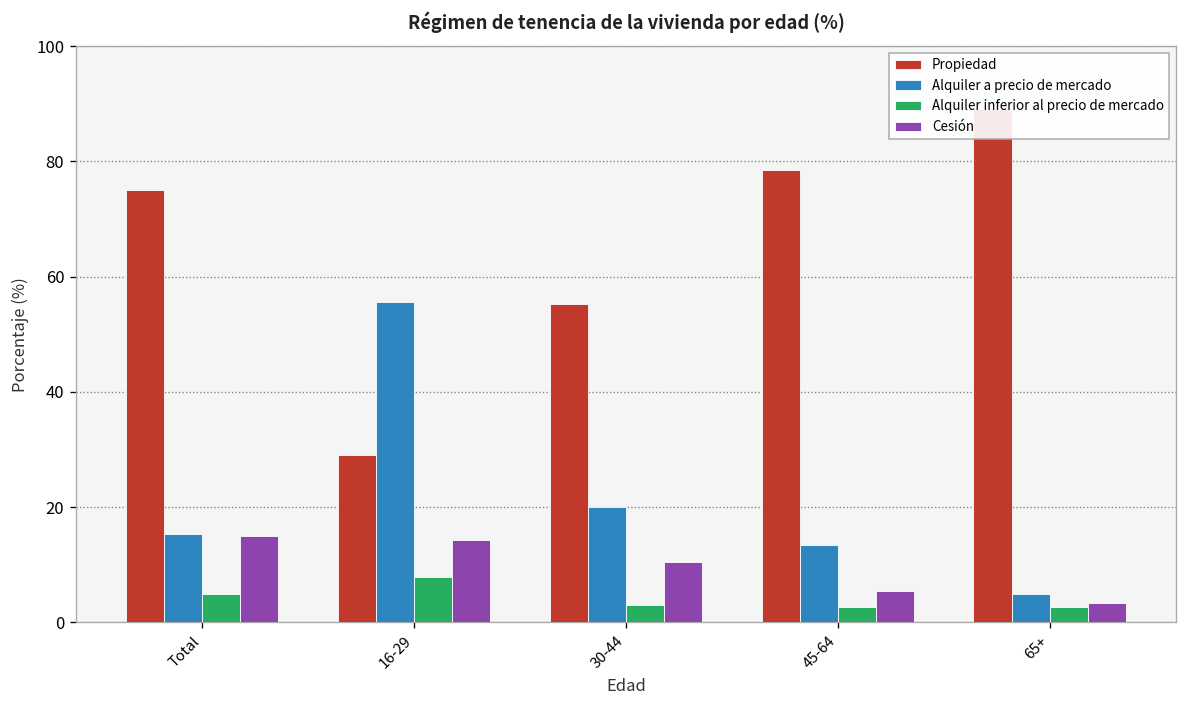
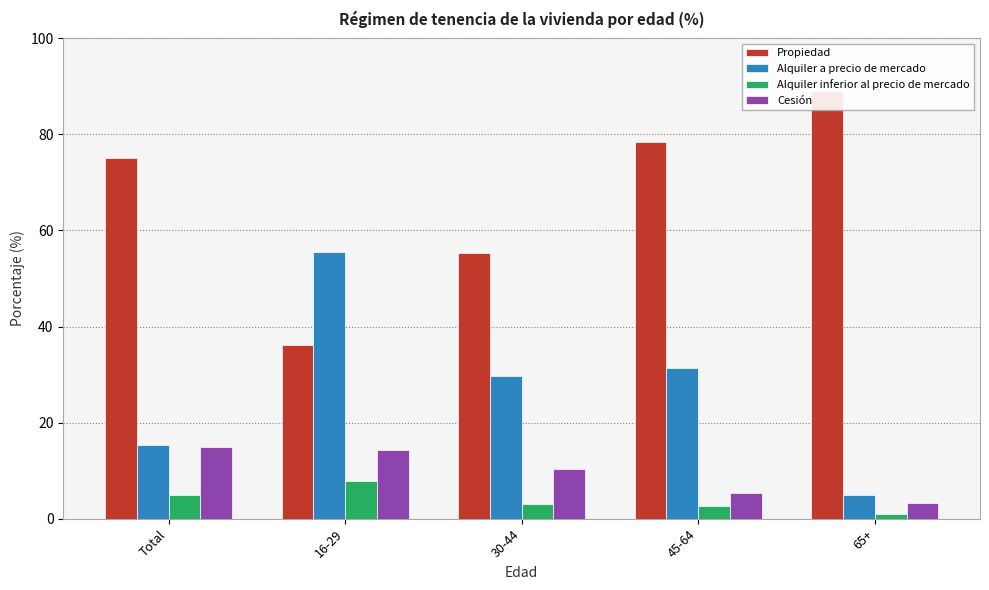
Propiedad, 16-29: 29 -> 36
Alquiler a precio de mercado, 30-44: 20 -> 30
Alquiler a precio de mercado, 45-64: 13 -> 31
Alquiler inferior al precio de mercado, 65+: 3 -> 1
